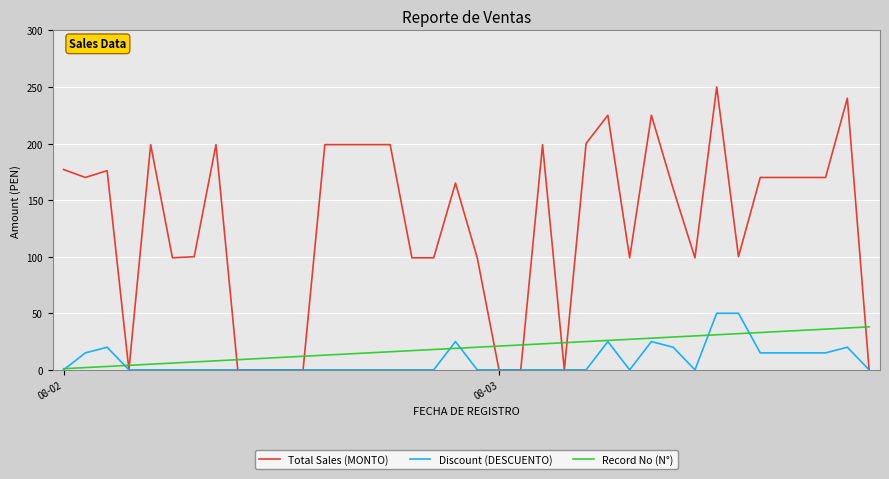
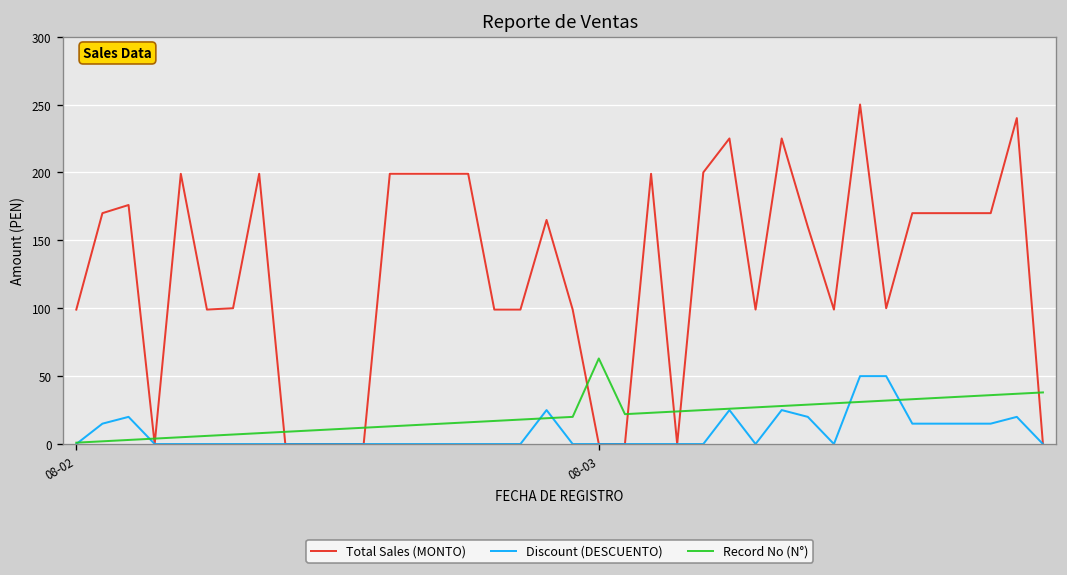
Total Sales (MONTO), 08-02: 177 -> 99
Record No (N°), 08-03: 21 -> 63
